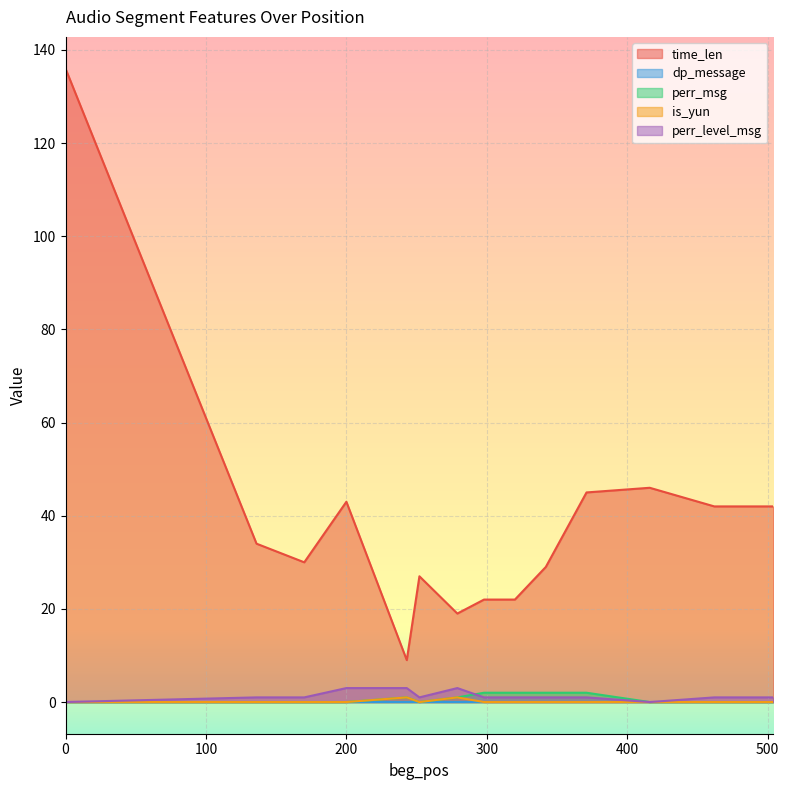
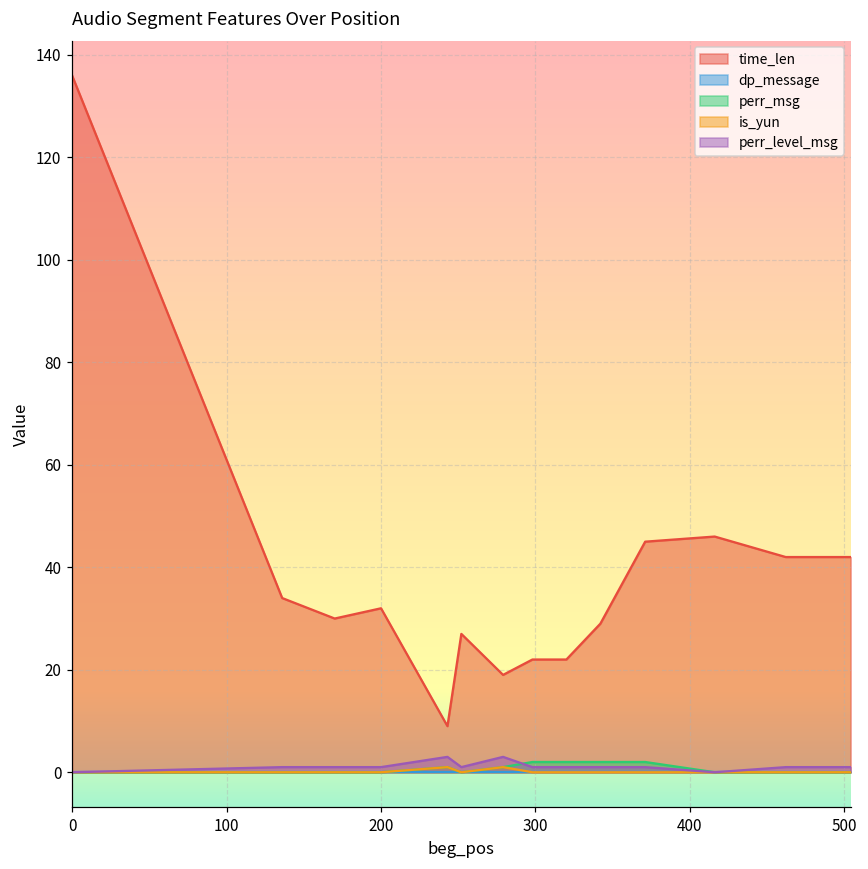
time_len, 200: 43 -> 32
perr_level_msg, 200: 3 -> 1
